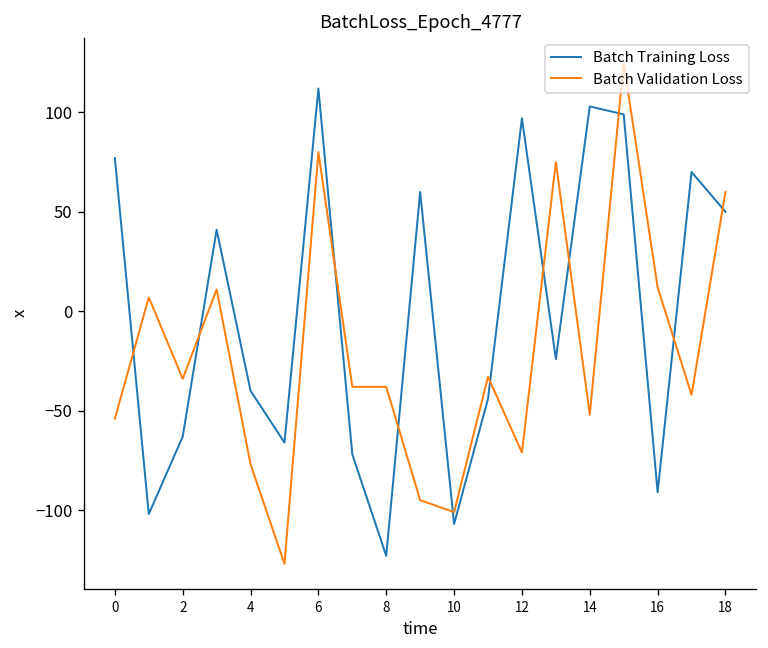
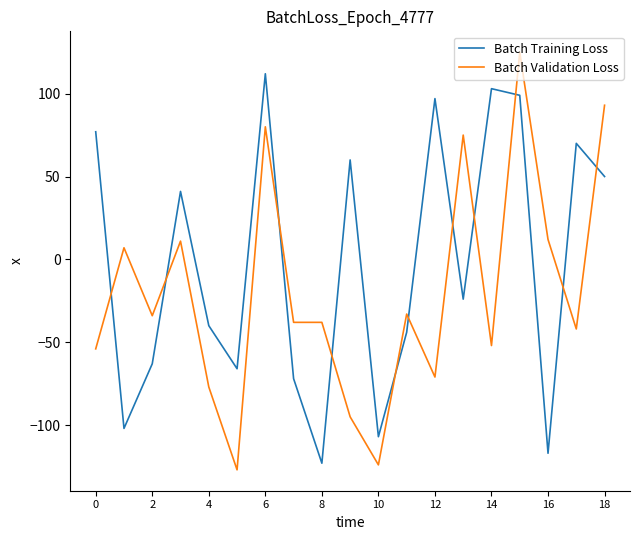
Batch Validation Loss, 10: -101 -> -124
Batch Training Loss, 16: -91 -> -117
Batch Validation Loss, 18: 60 -> 93
